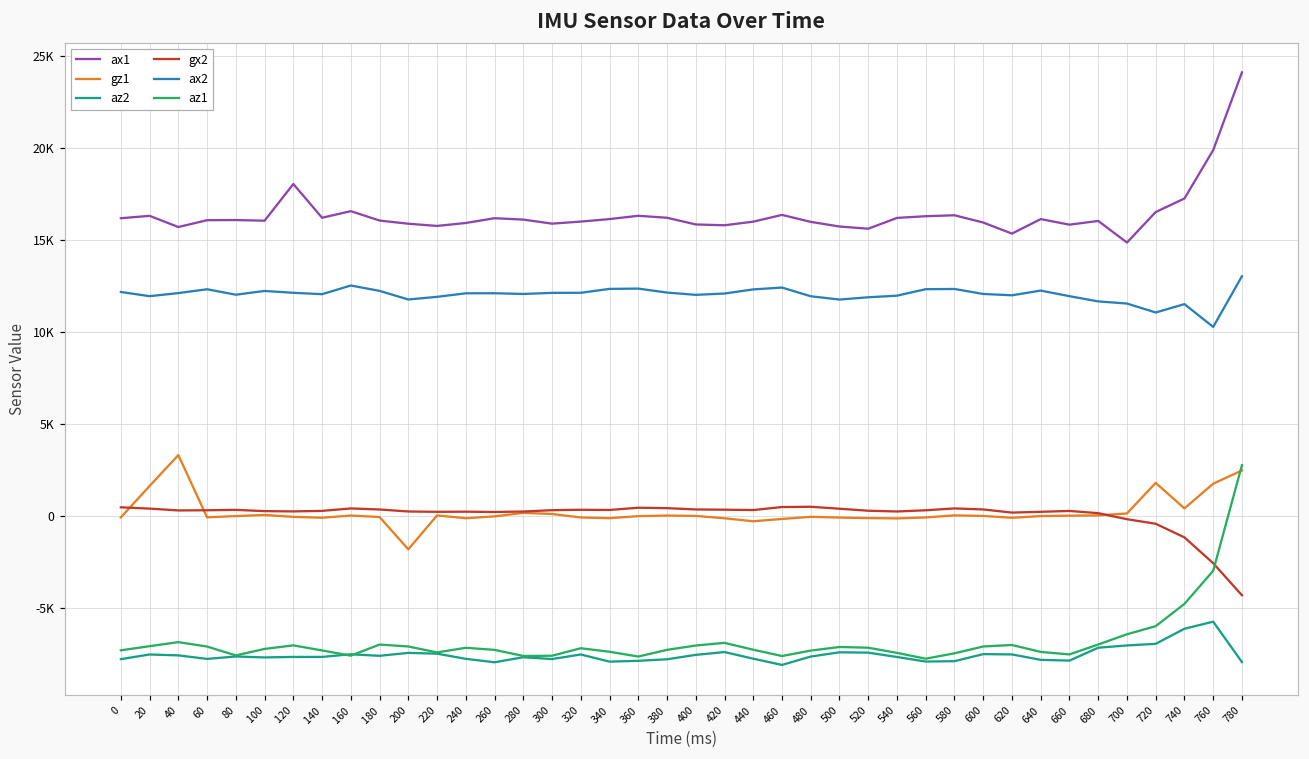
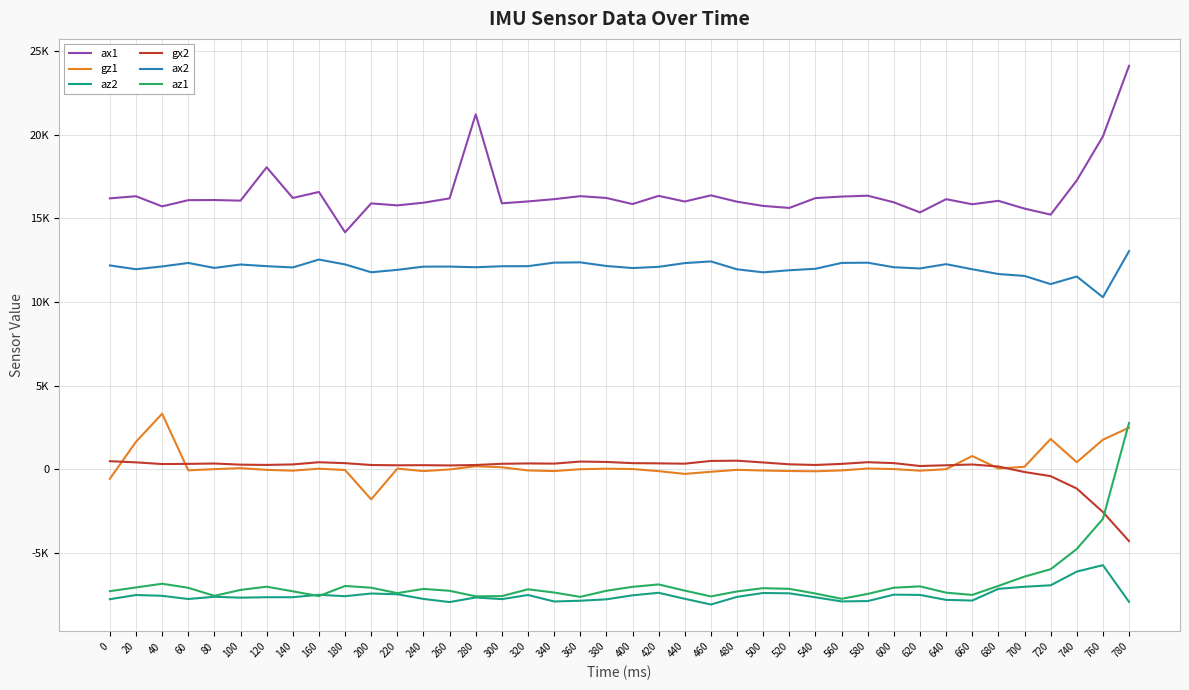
gz1, 0: -100 -> -600
ax1, 180: 16100 -> 14200
ax1, 280: 16100 -> 21200
ax1, 420: 15800 -> 16300
gz1, 660: 0 -> 800
ax1, 700: 14900 -> 15600
ax1, 720: 16500 -> 15200
